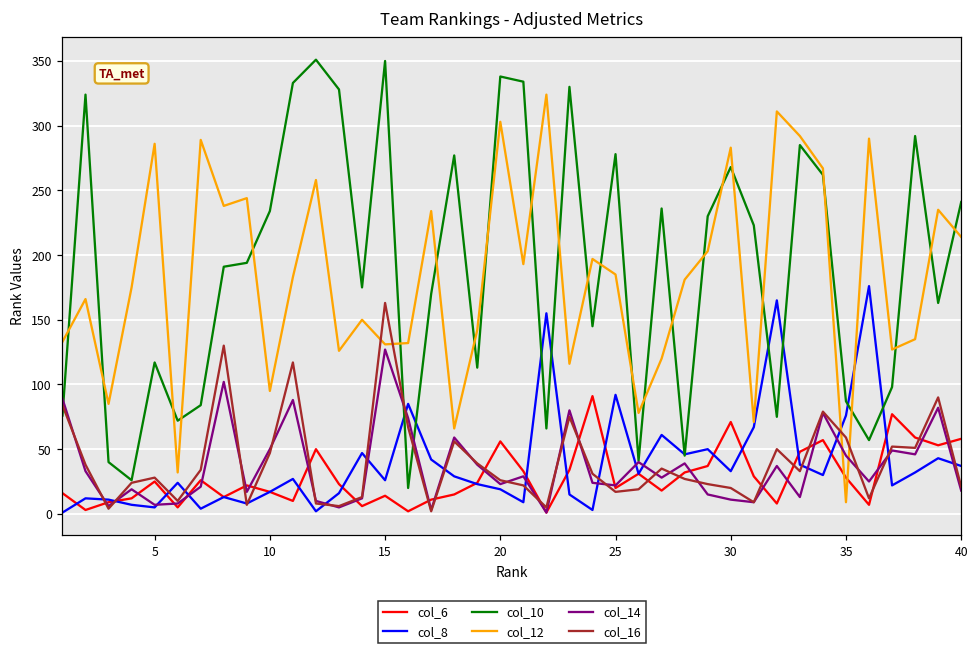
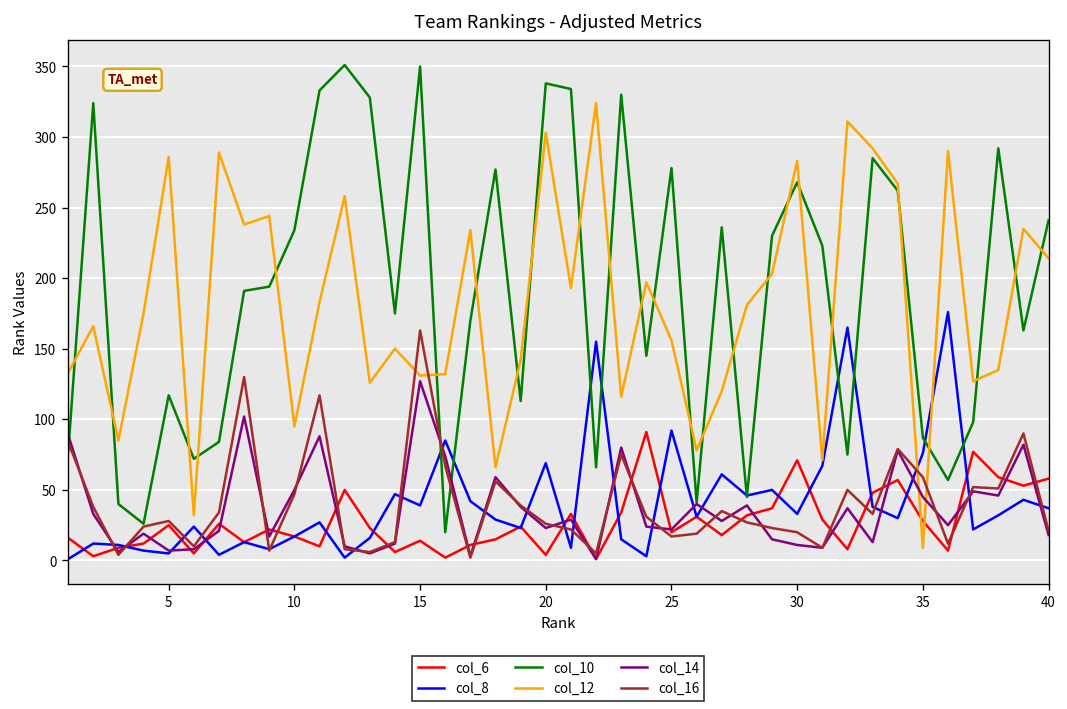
col_8, 15: 26 -> 39
col_6, 20: 56 -> 4
col_8, 20: 19 -> 69
col_12, 25: 185 -> 156
